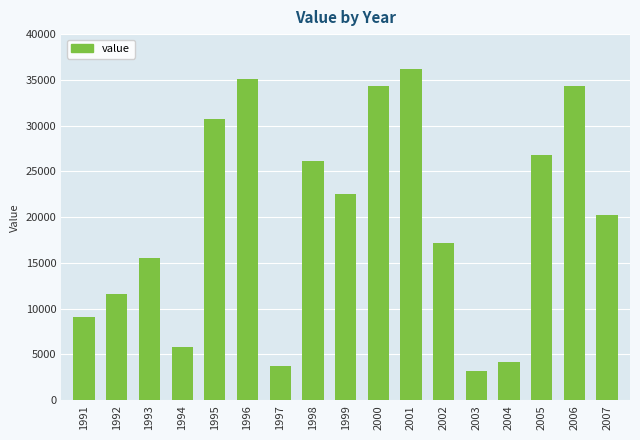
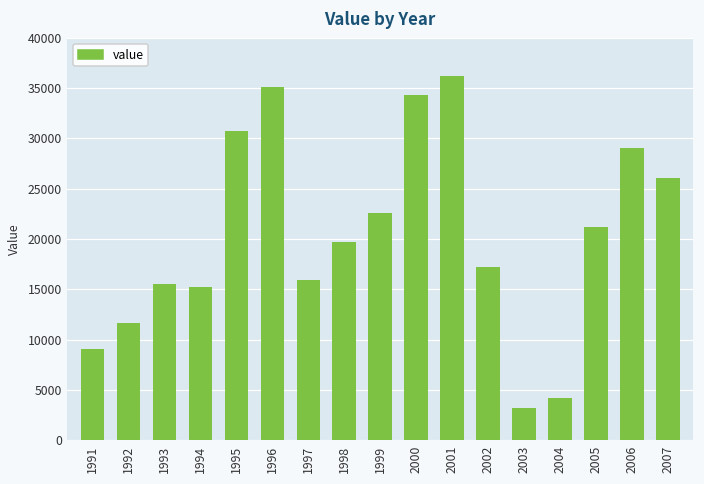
1994: 6000 -> 15000
1997: 4000 -> 16000
1998: 26000 -> 20000
2005: 27000 -> 21000
2006: 34000 -> 29000
2007: 20000 -> 26000
